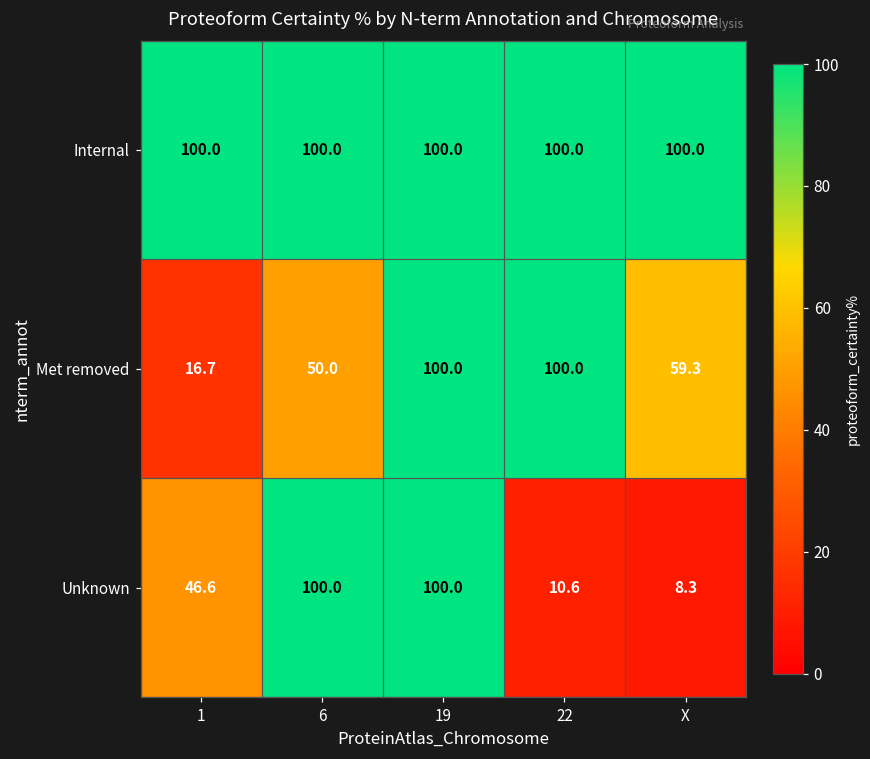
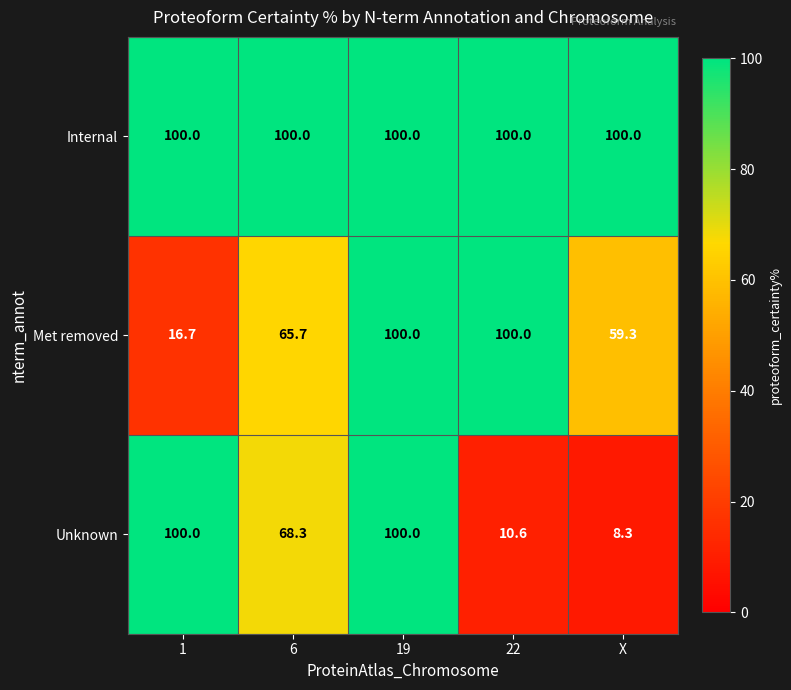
Met removed, 6: 50.0 -> 65.7
Unknown, 1: 46.6 -> 100.0
Unknown, 6: 100.0 -> 68.3
